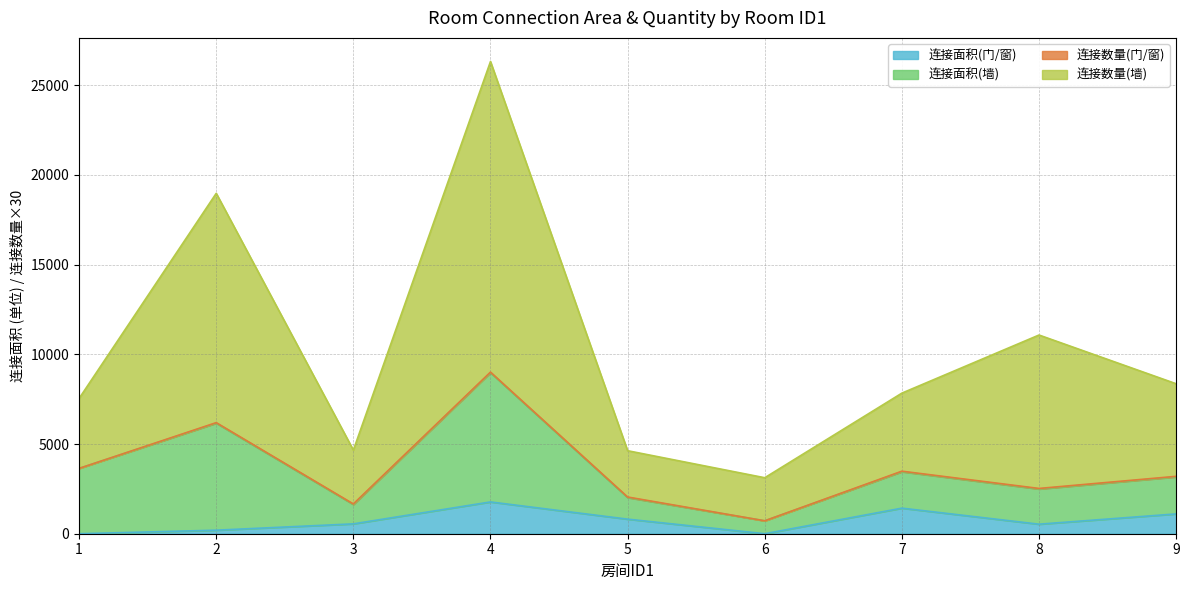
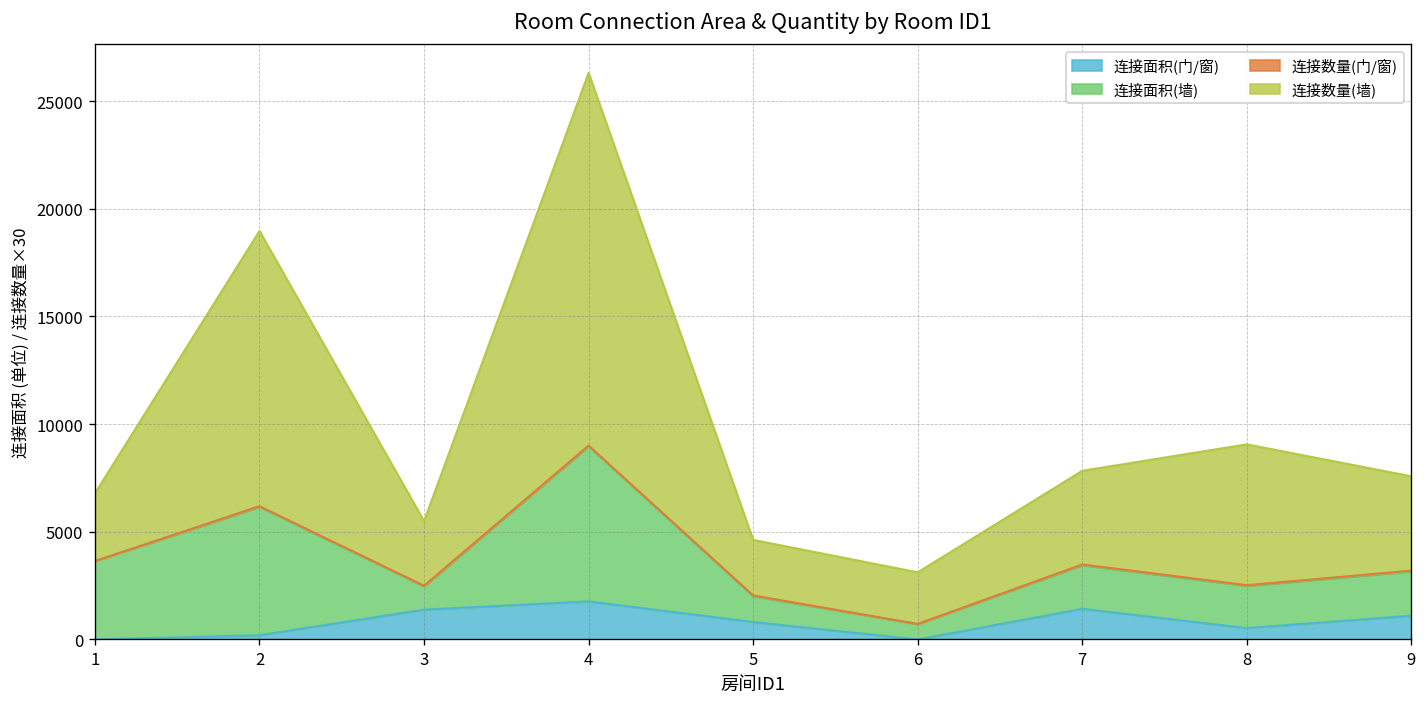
连接数量(墙), 1: 3900 -> 3200
连接面积(门/窗), 3: 500 -> 1400
连接数量(墙), 8: 8600 -> 6500
连接数量(墙), 9: 5200 -> 4400
